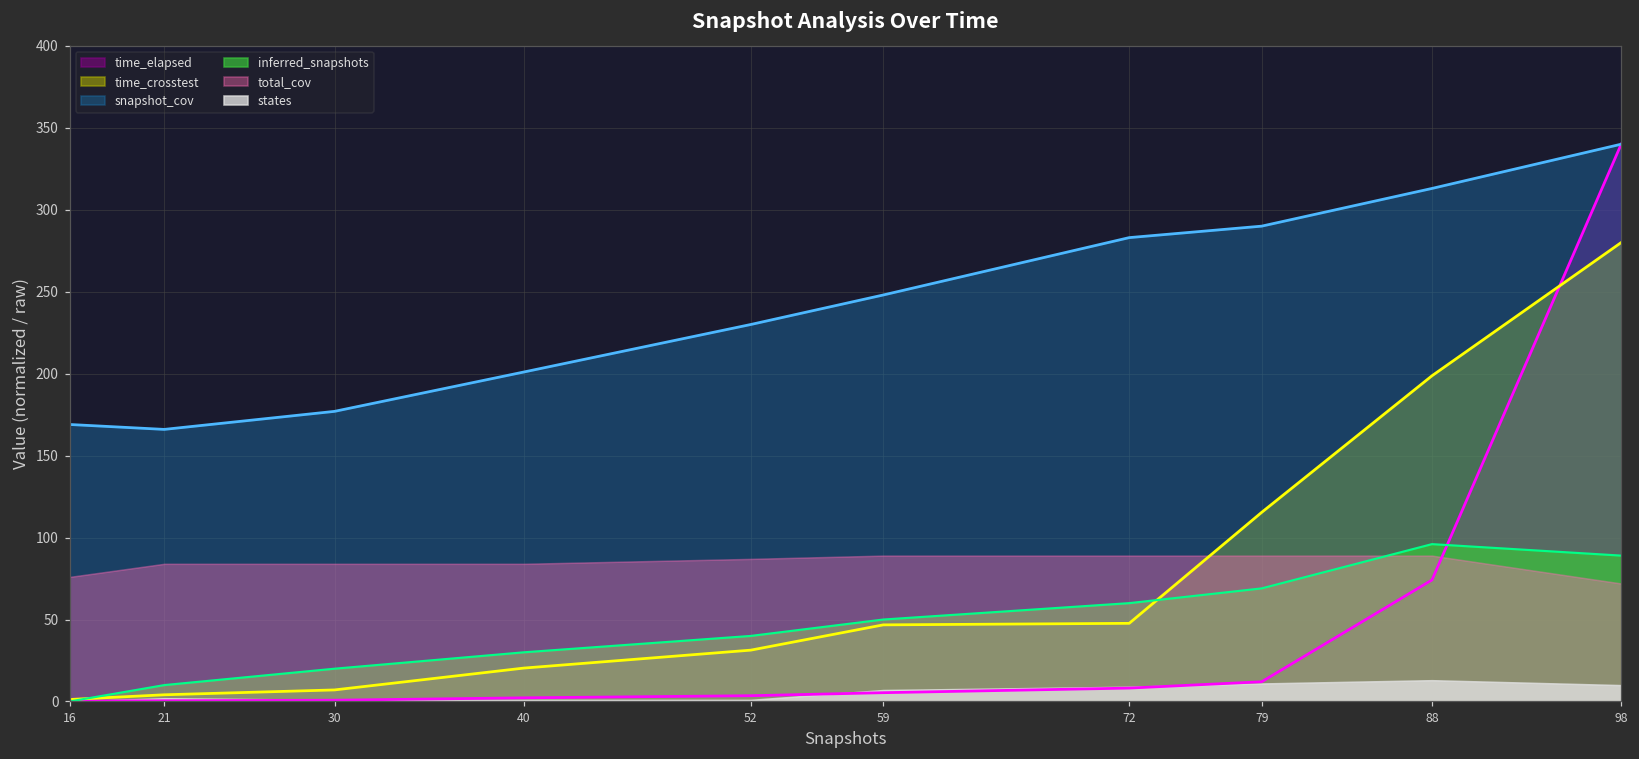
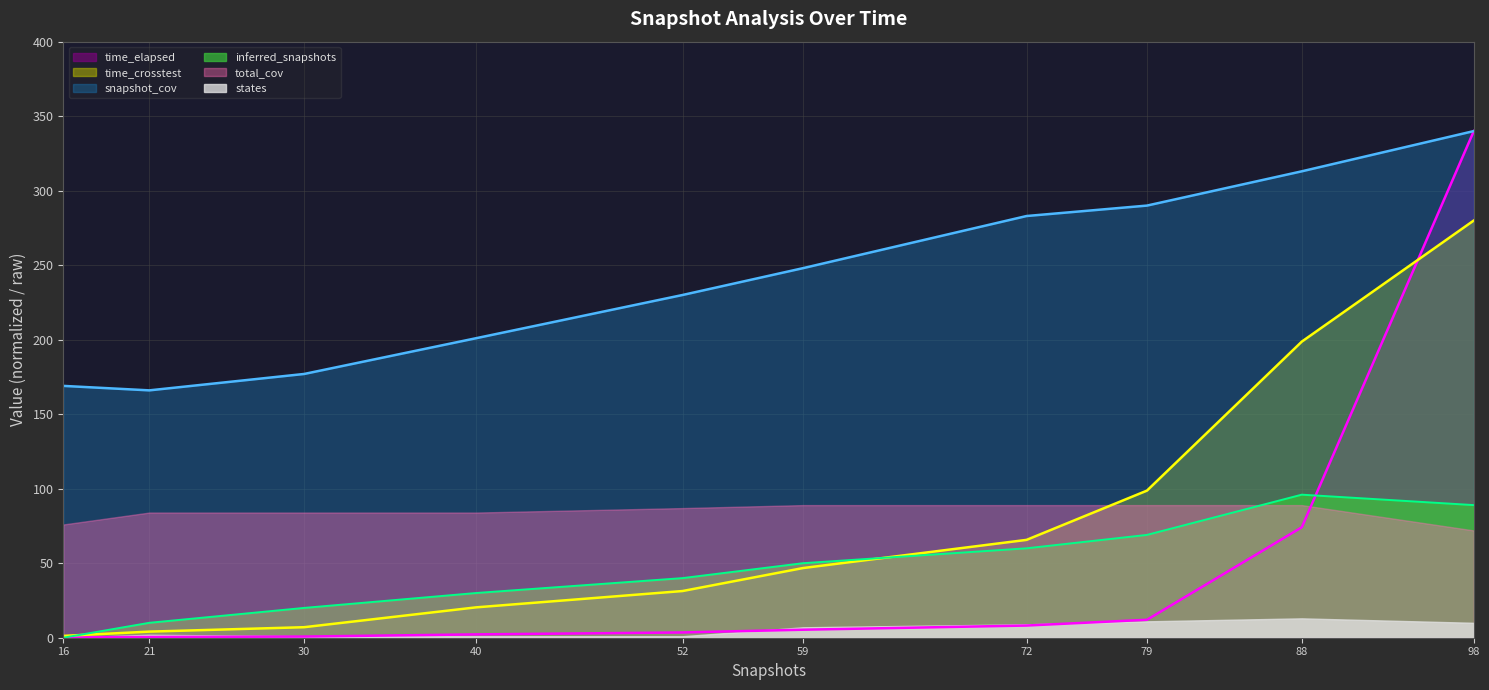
time_crosstest, 72: 48 -> 66
time_crosstest, 79: 115 -> 99
